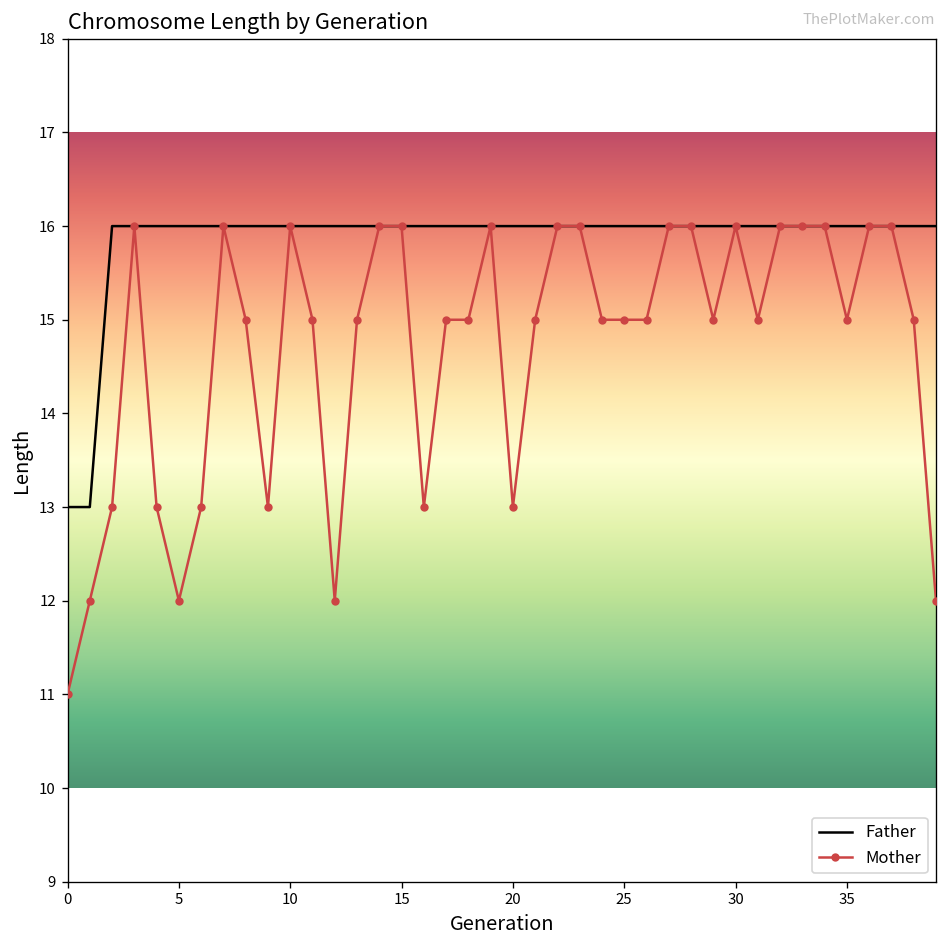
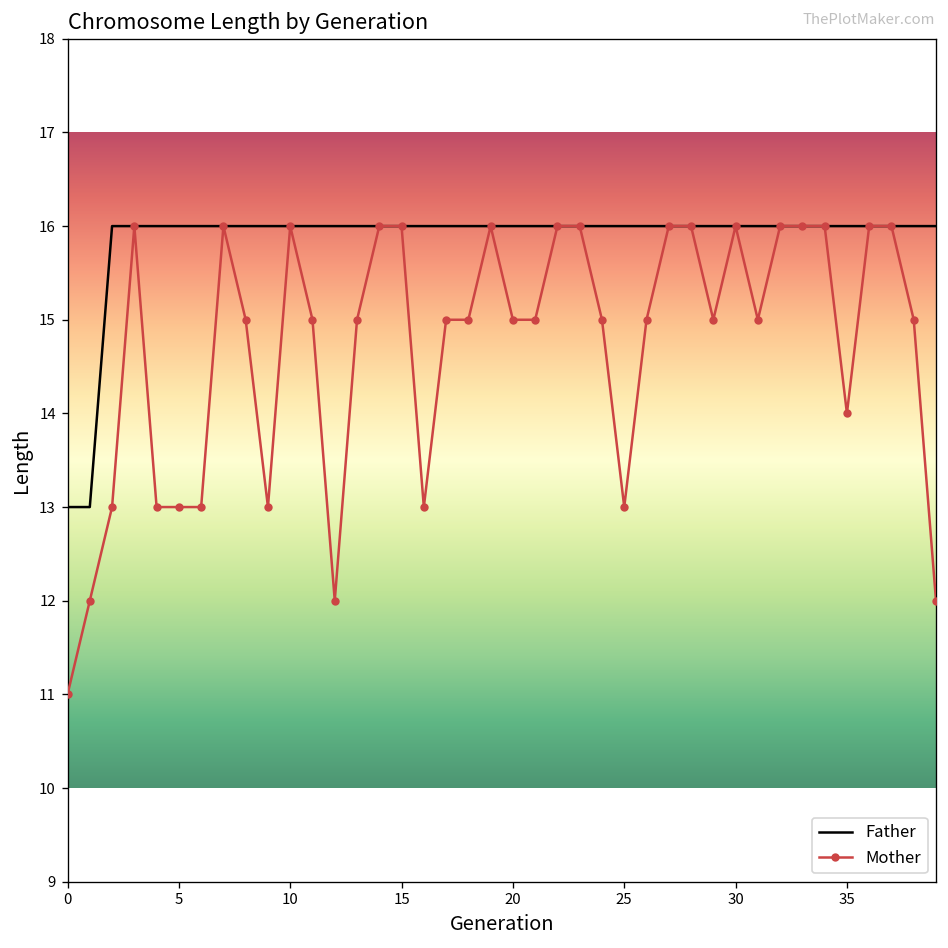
Mother, 5: 12 -> 13
Mother, 20: 13 -> 15
Mother, 25: 15 -> 13
Mother, 35: 15 -> 14
